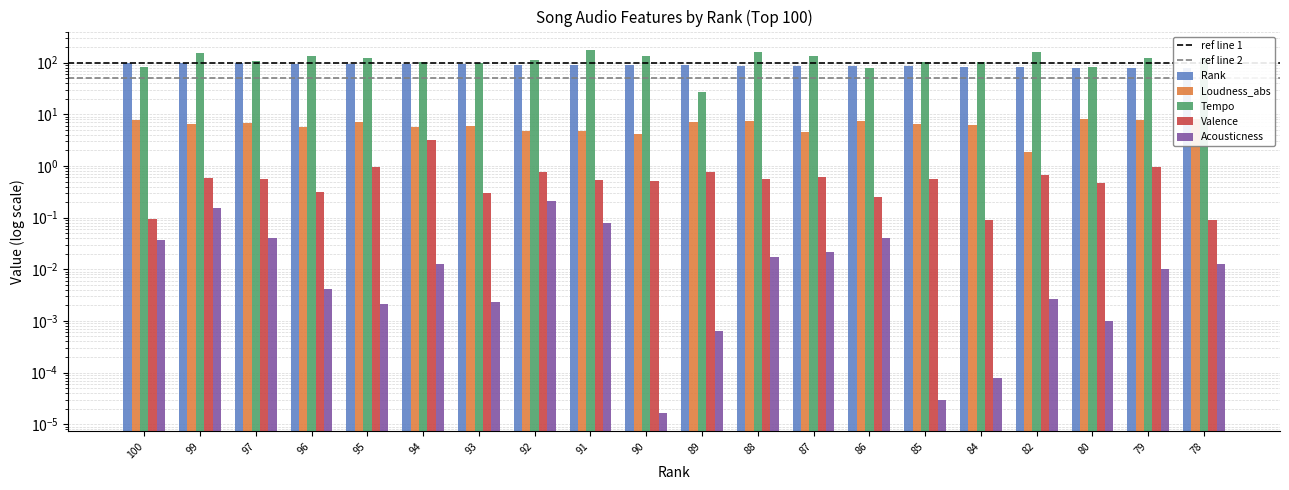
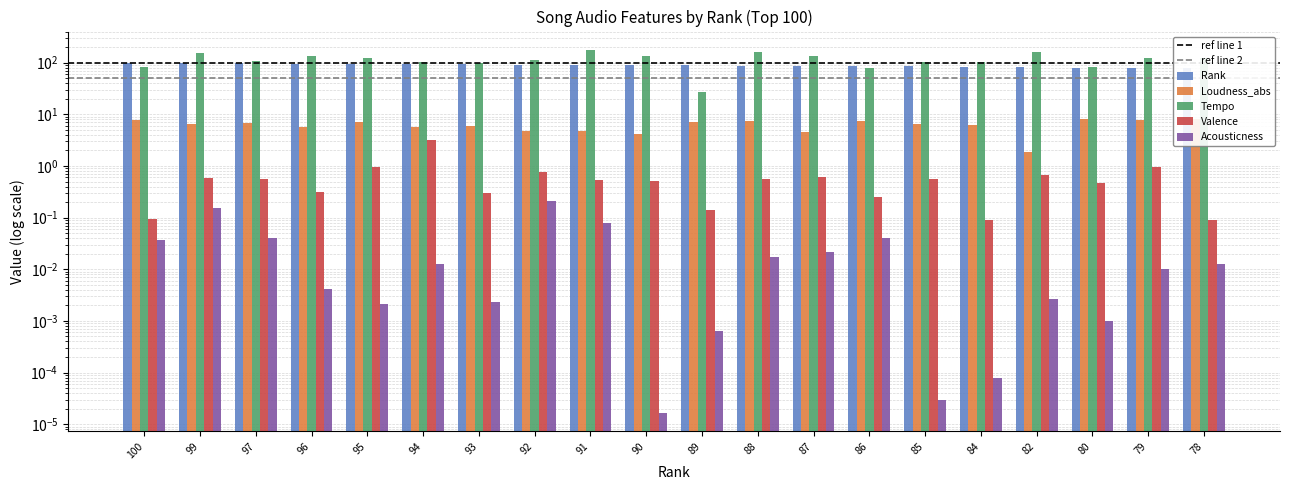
Valence, 89: 0.8 -> 0.14
